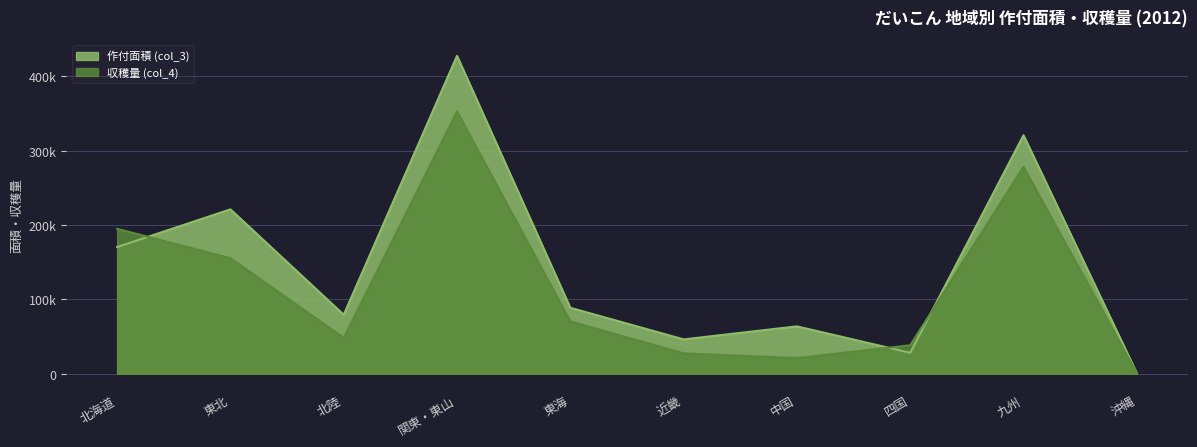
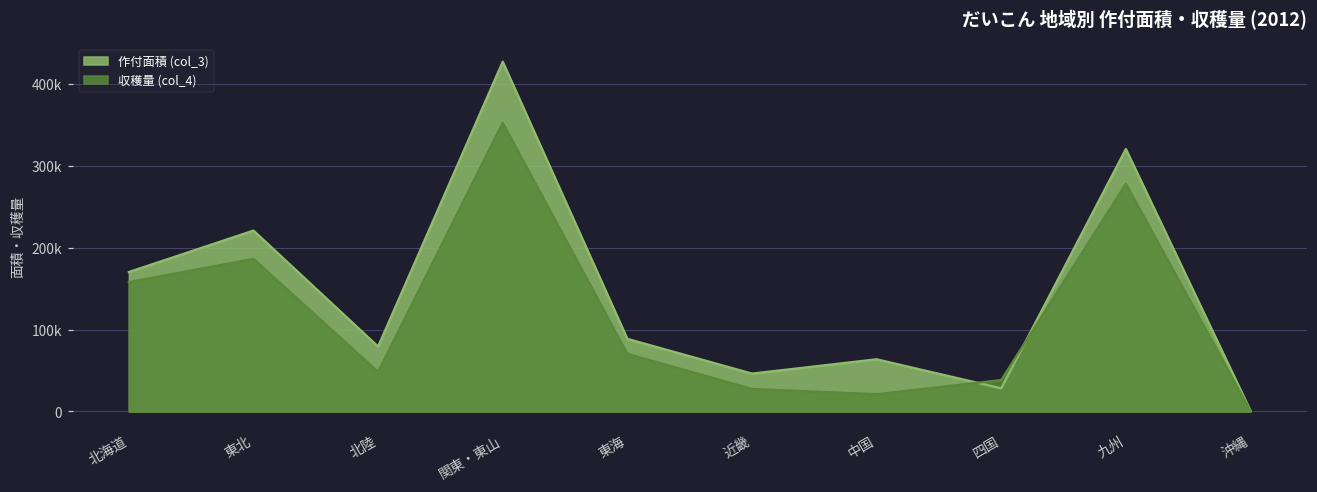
収穫量 (col_4), 北海道: 190000 -> 160000
収穫量 (col_4), 東北: 160000 -> 190000
